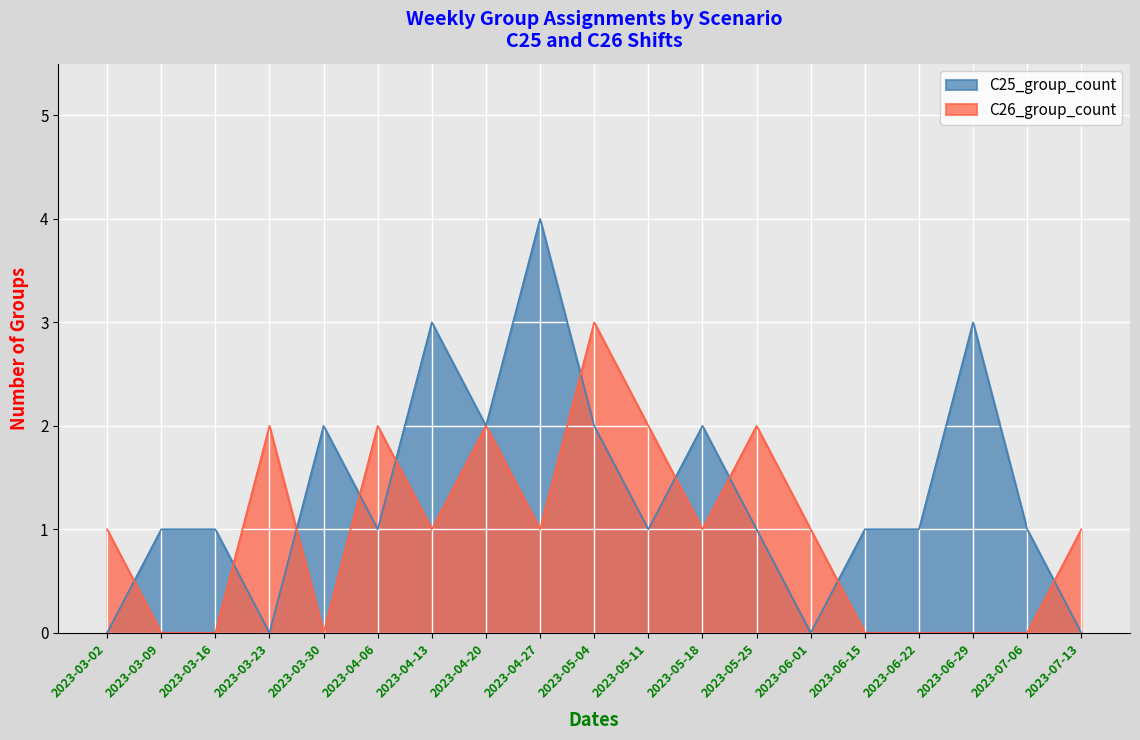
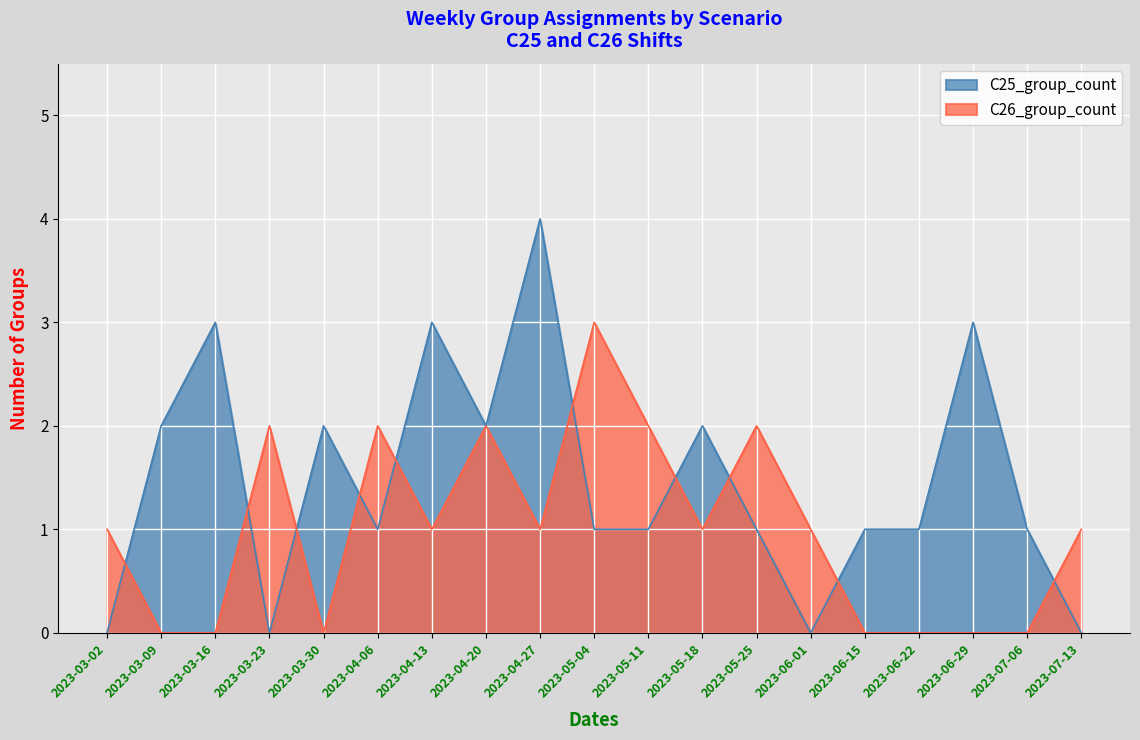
C25_group_count, 2023-03-09: 1 -> 2
C25_group_count, 2023-03-16: 1 -> 3
C25_group_count, 2023-05-04: 2 -> 1
